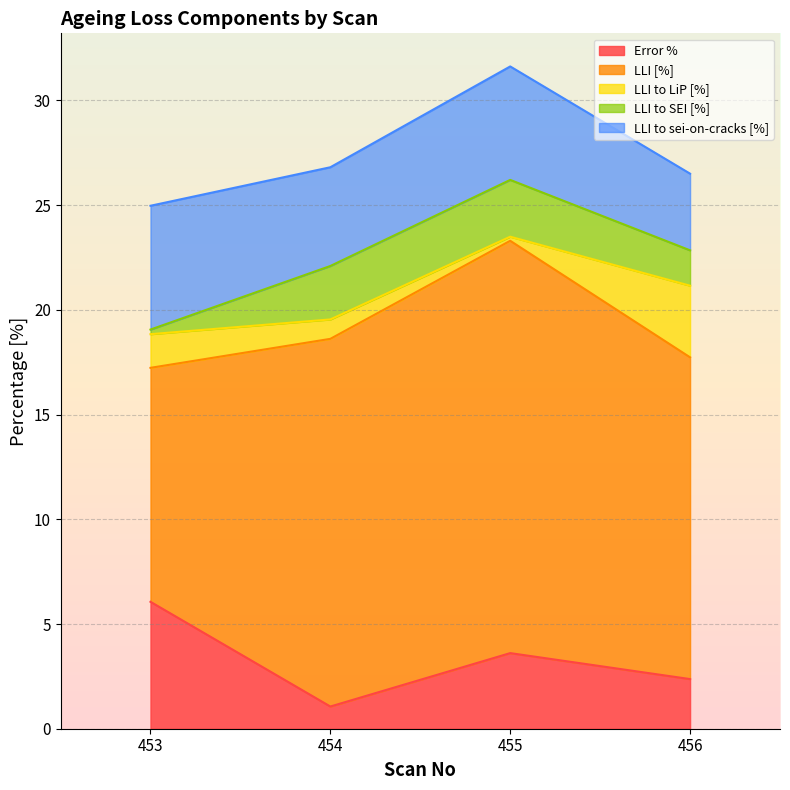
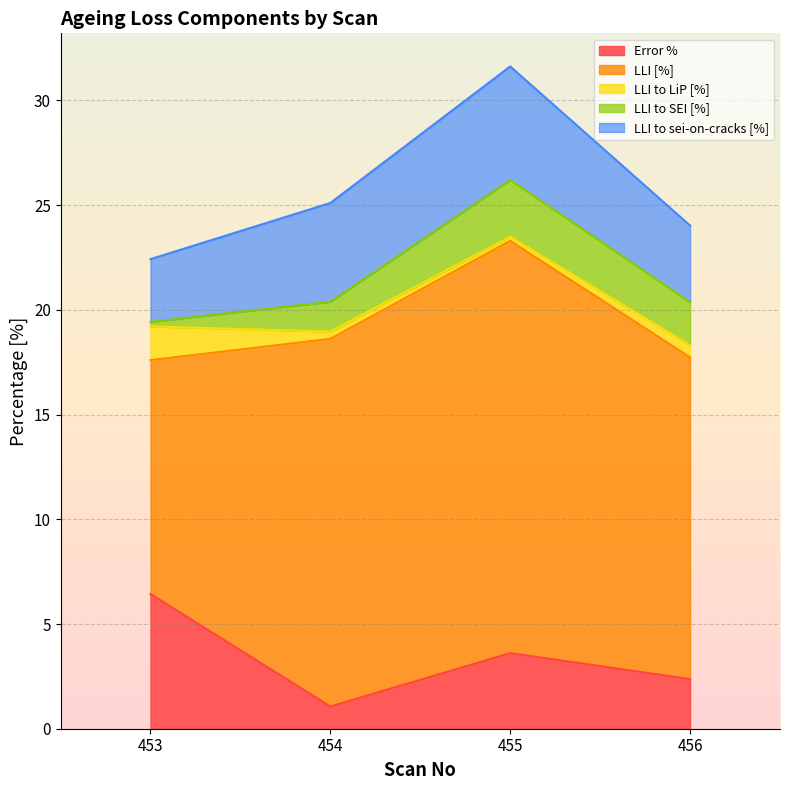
Error %, 453: 6.1 -> 6.4
LLI to sei-on-cracks [%], 453: 5.9 -> 3.0
LLI to LiP [%], 454: 0.9 -> 0.3
LLI to SEI [%], 454: 2.6 -> 1.4
LLI to LiP [%], 456: 3.4 -> 0.6
LLI to SEI [%], 456: 1.7 -> 2.1
